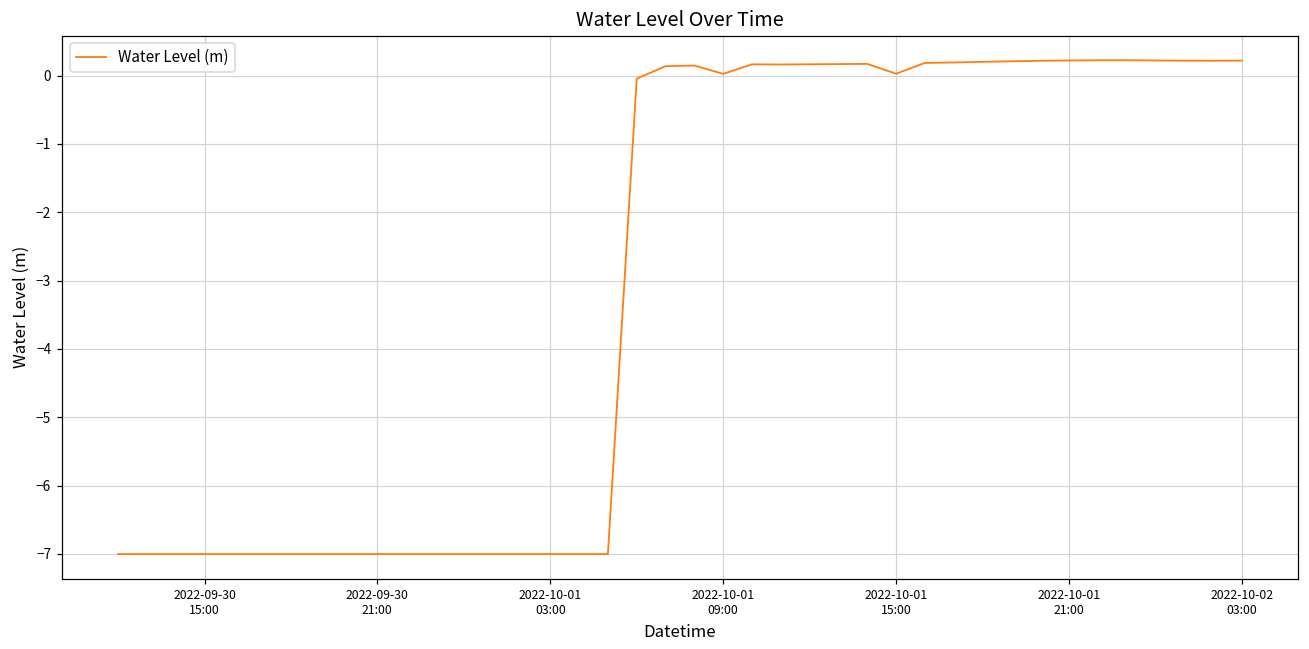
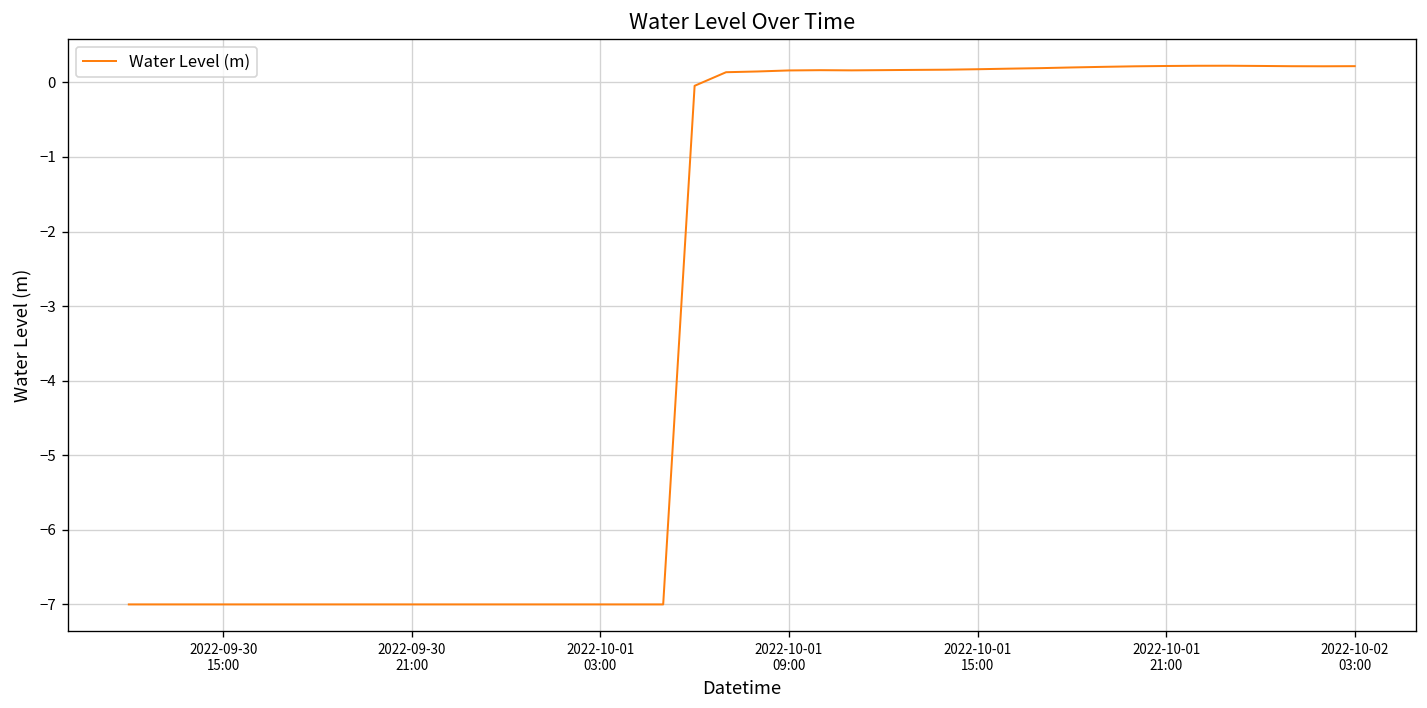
2022-10-01 09:00: 0.0 -> 0.2
2022-10-01 15:00: 0.0 -> 0.2
